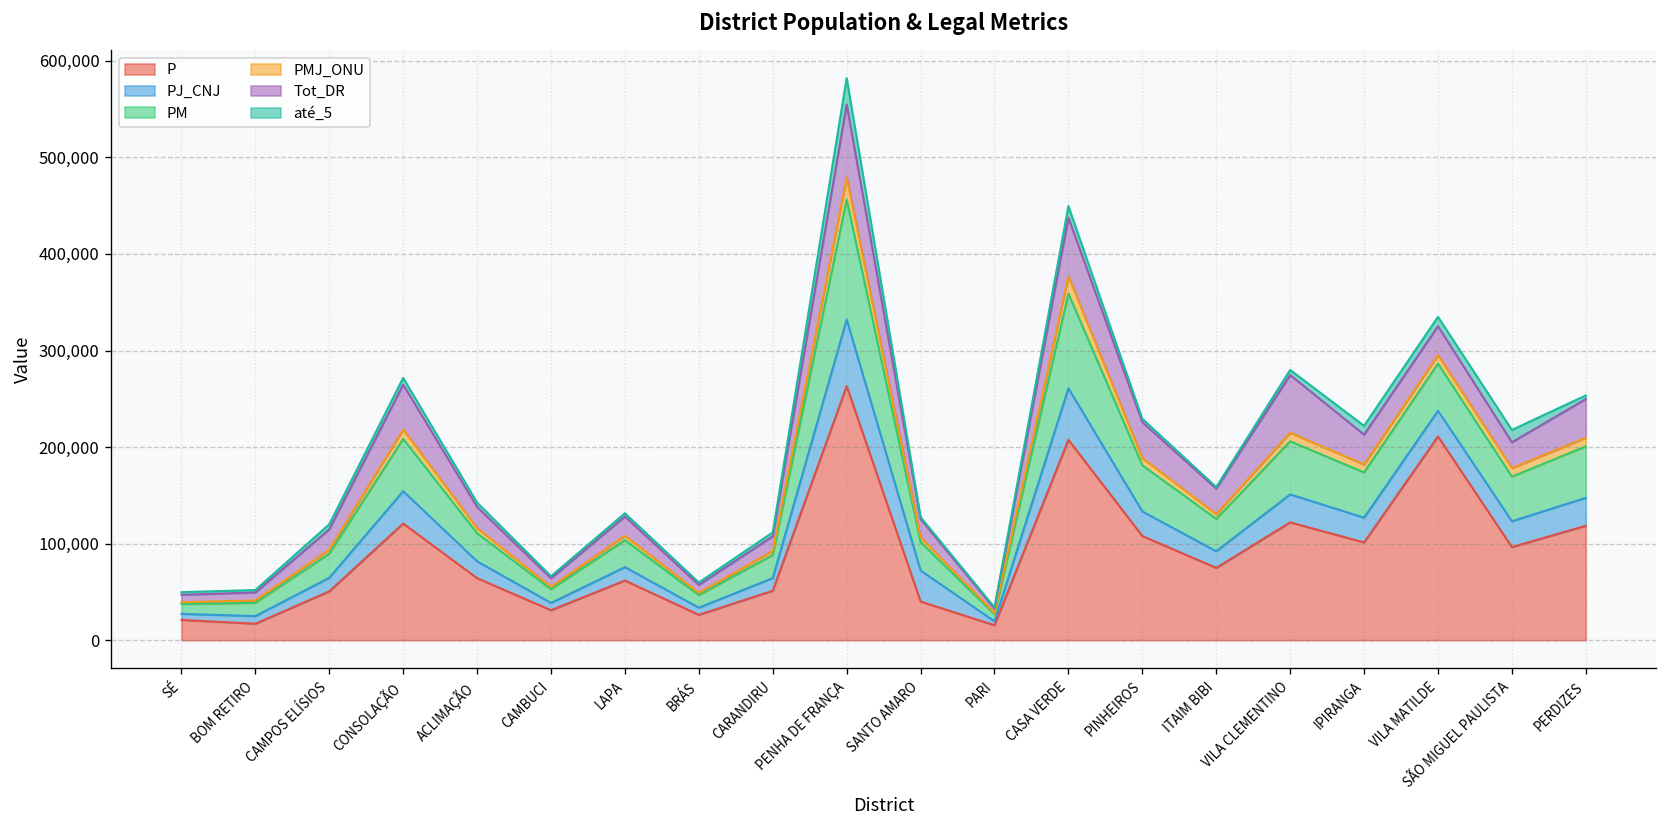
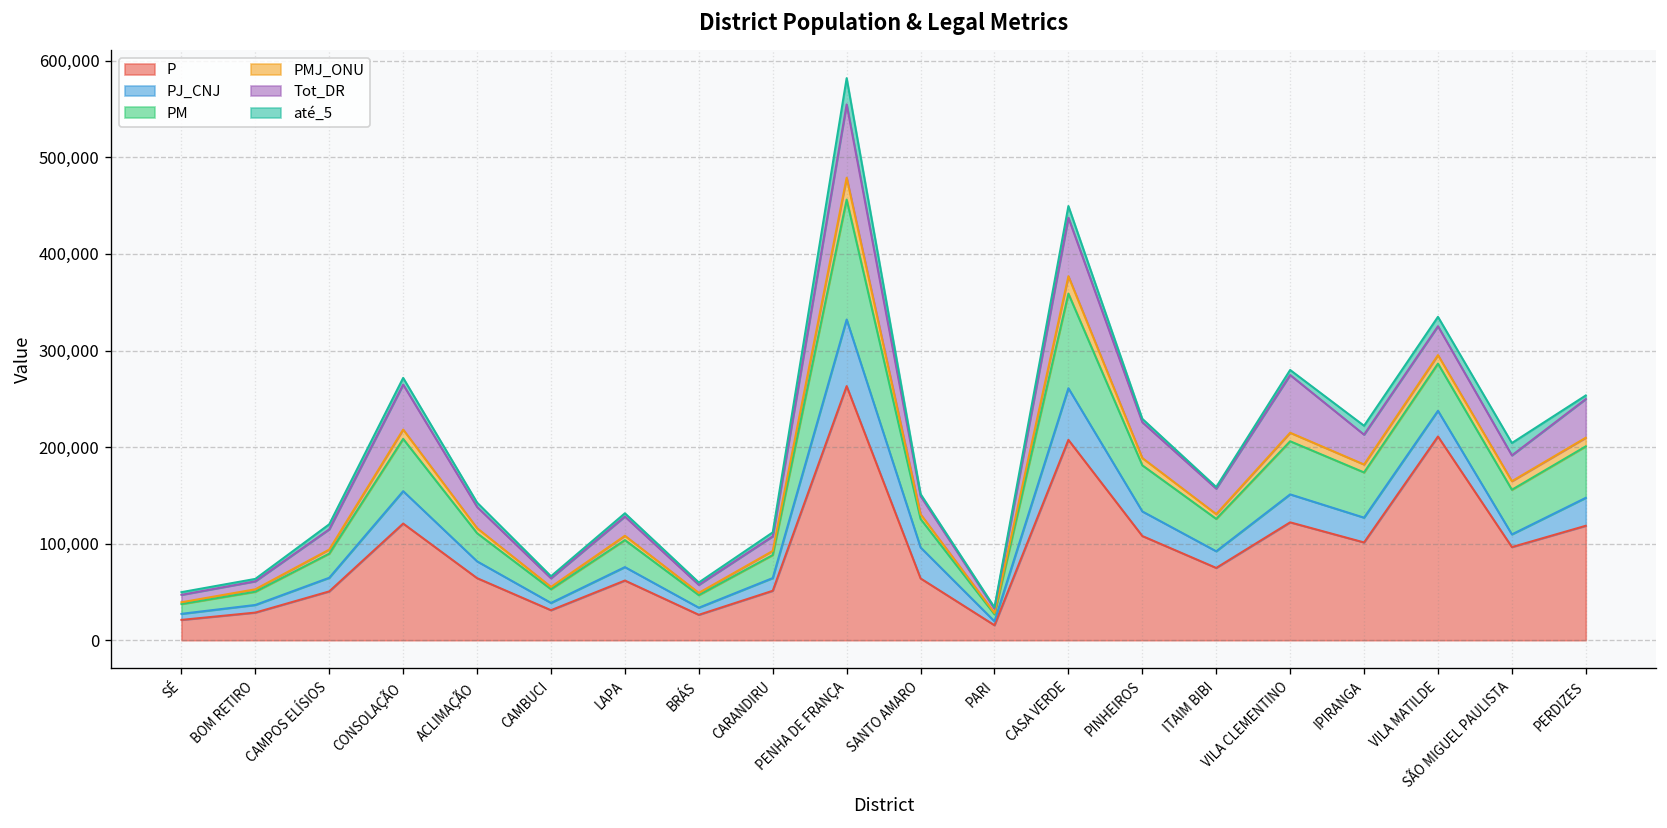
P, BOM RETIRO: 20,000 -> 30,000
P, SANTO AMARO: 40,000 -> 60,000
PJ_CNJ, SÃO MIGUEL PAULISTA: 30,000 -> 10,000
